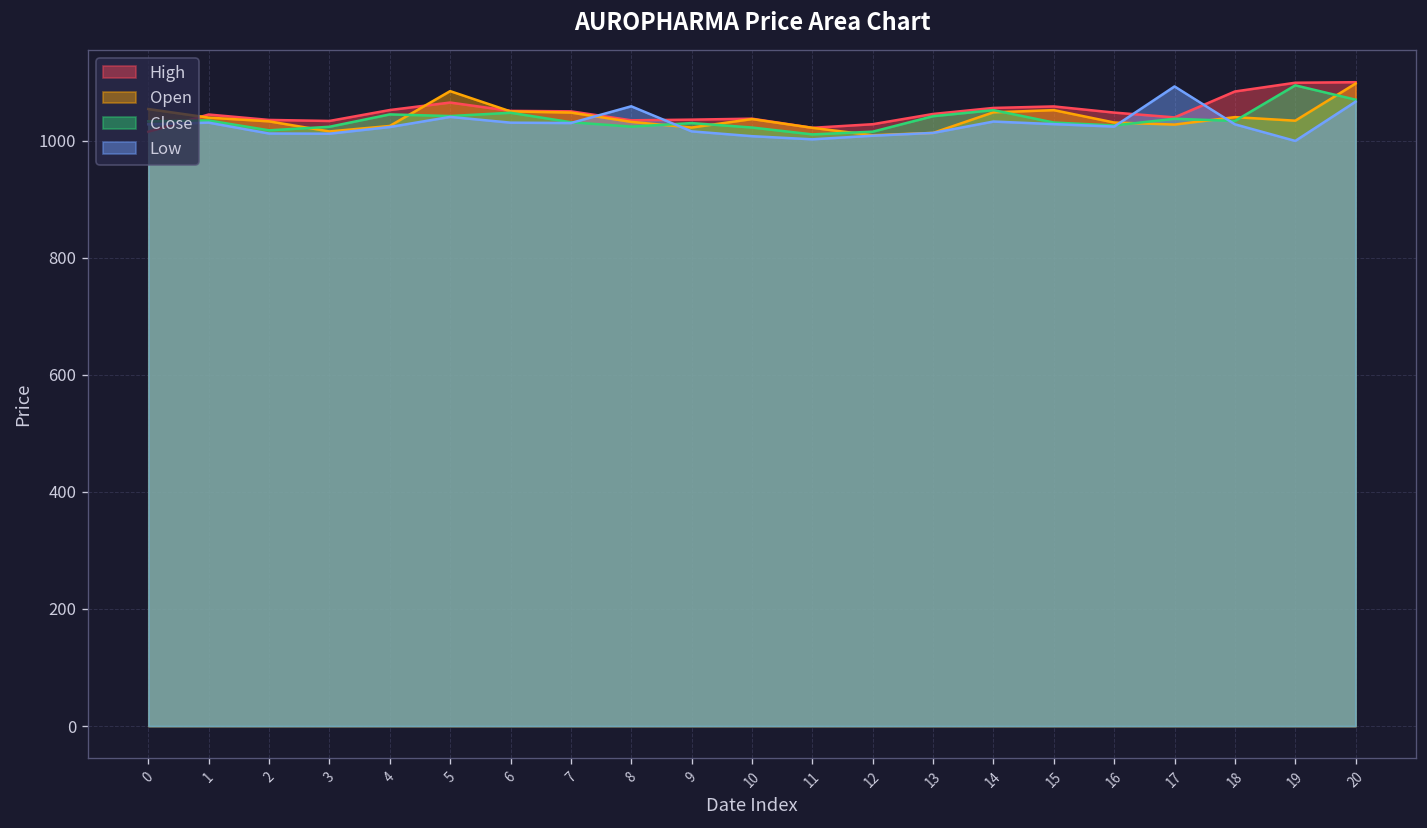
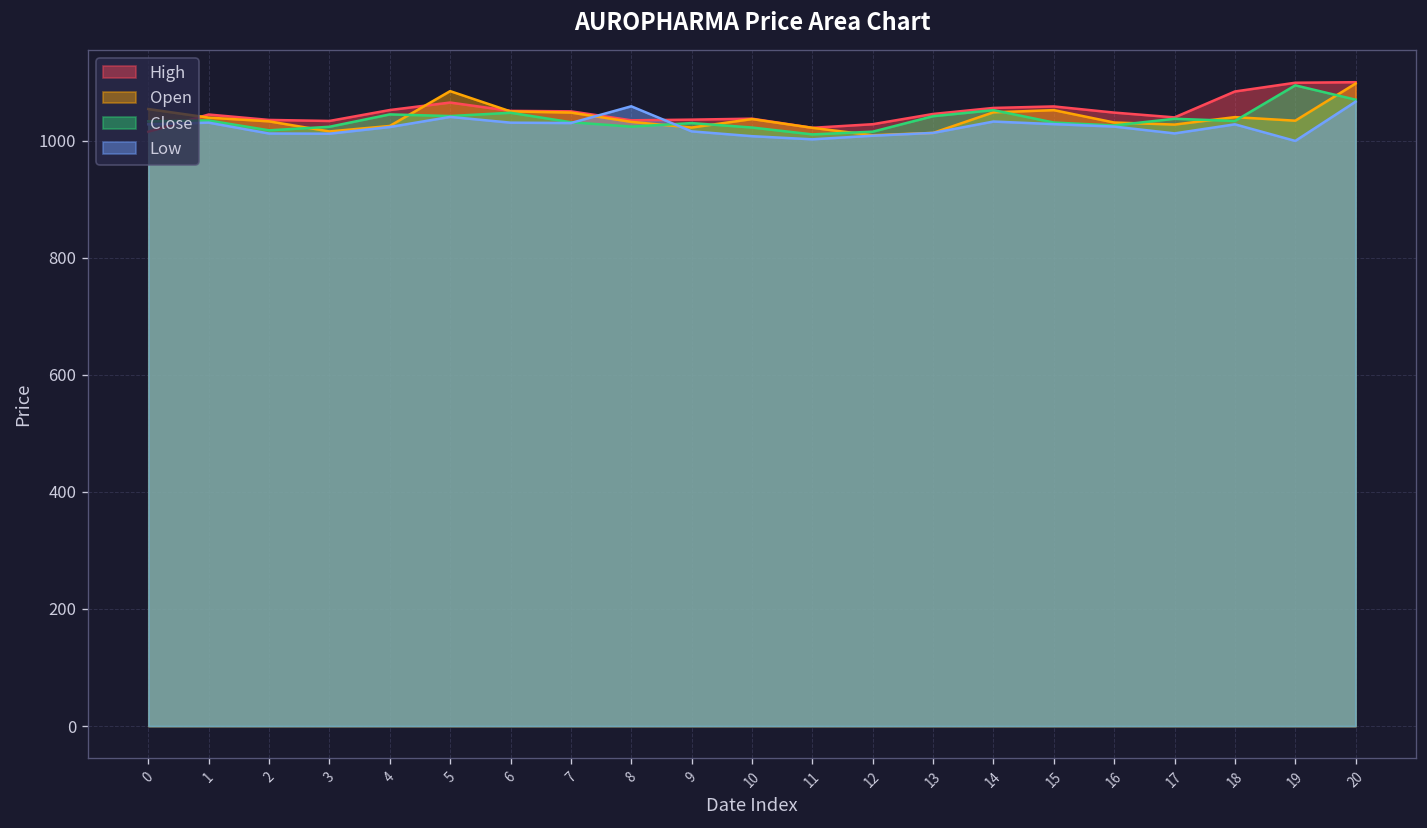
Low, 17: 1090 -> 1010
